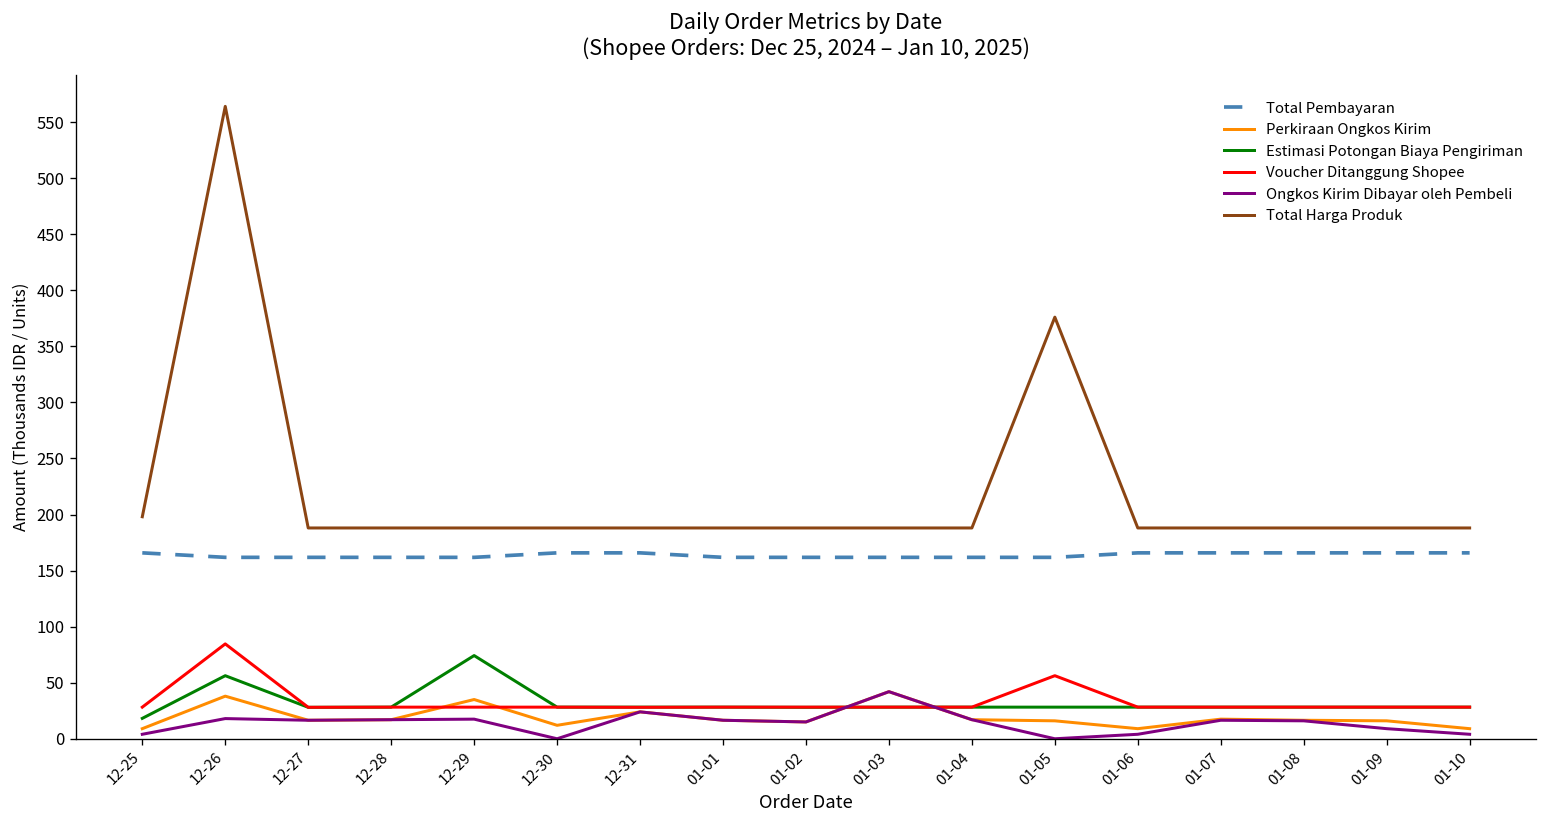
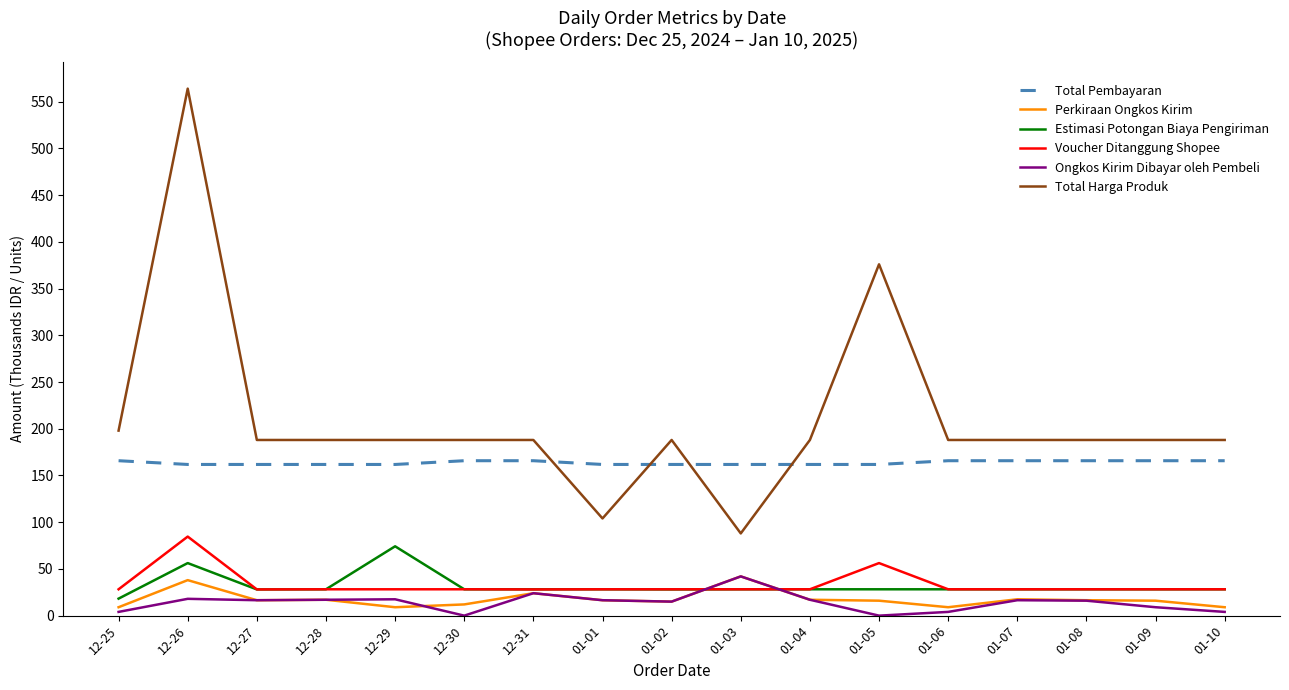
Perkiraan Ongkos Kirim, 12-29: 40 -> 10
Total Harga Produk, 01-01: 190 -> 100
Total Harga Produk, 01-03: 190 -> 90
